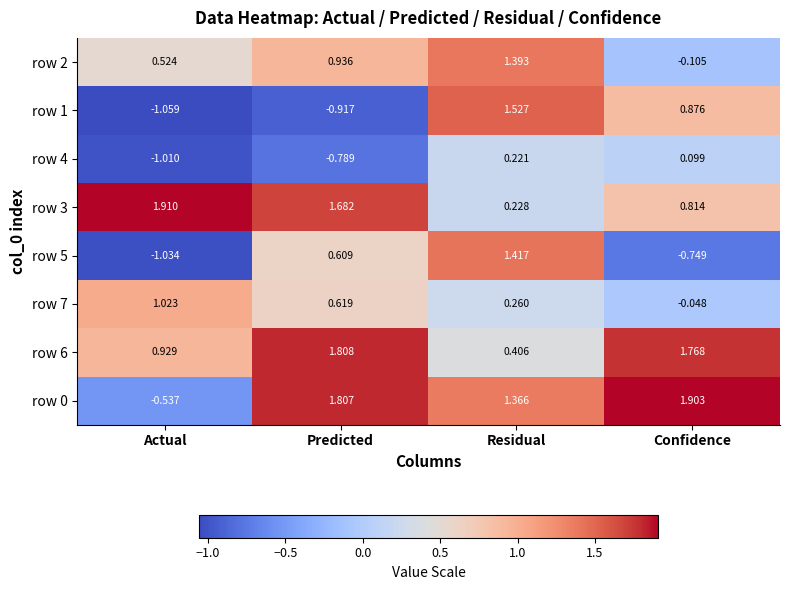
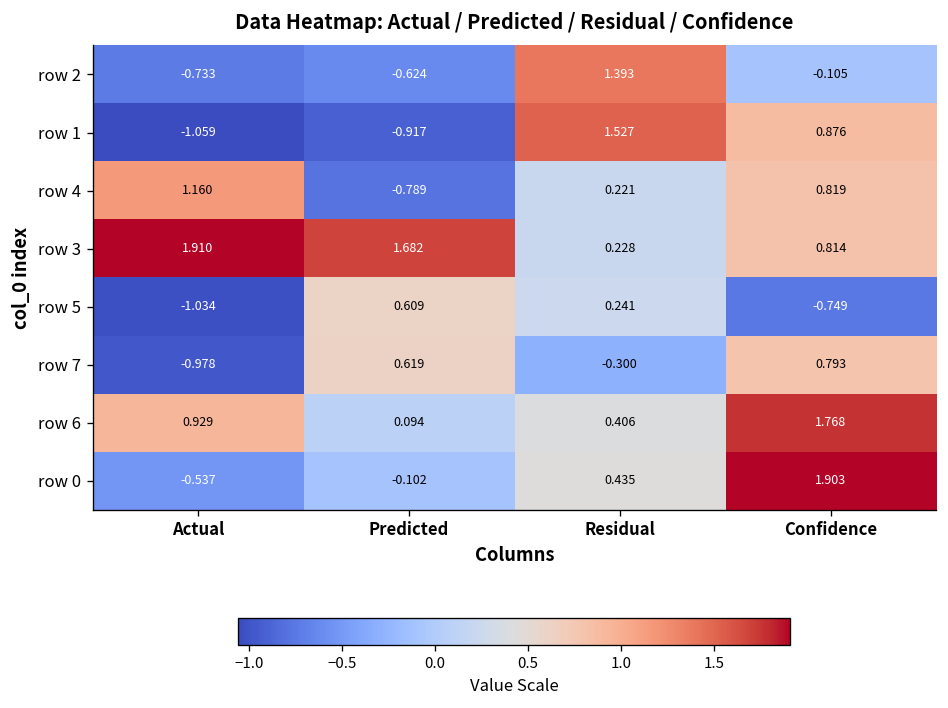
row 2, Actual: 0.524 -> -0.733
row 2, Predicted: 0.936 -> -0.624
row 4, Actual: -1.010 -> 1.160
row 4, Confidence: 0.099 -> 0.819
row 5, Residual: 1.417 -> 0.241
row 7, Actual: 1.023 -> -0.978
row 7, Residual: 0.260 -> -0.300
row 7, Confidence: -0.048 -> 0.793
row 6, Predicted: 1.808 -> 0.094
row 0, Predicted: 1.807 -> -0.102
row 0, Residual: 1.366 -> 0.435
